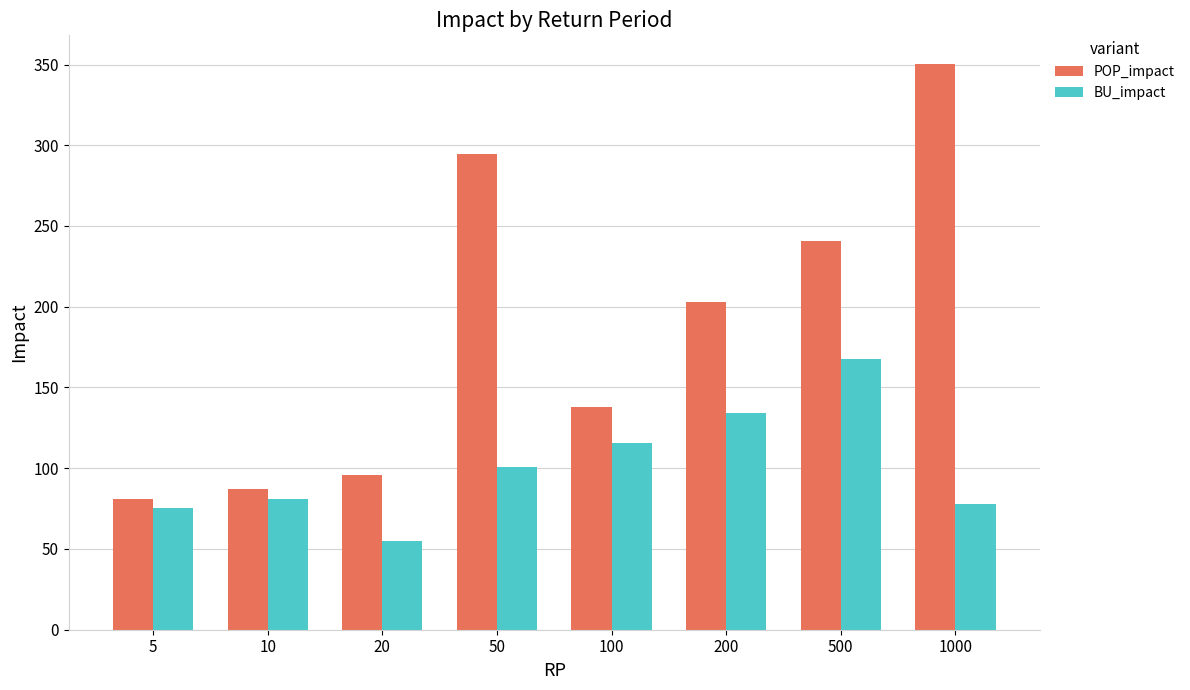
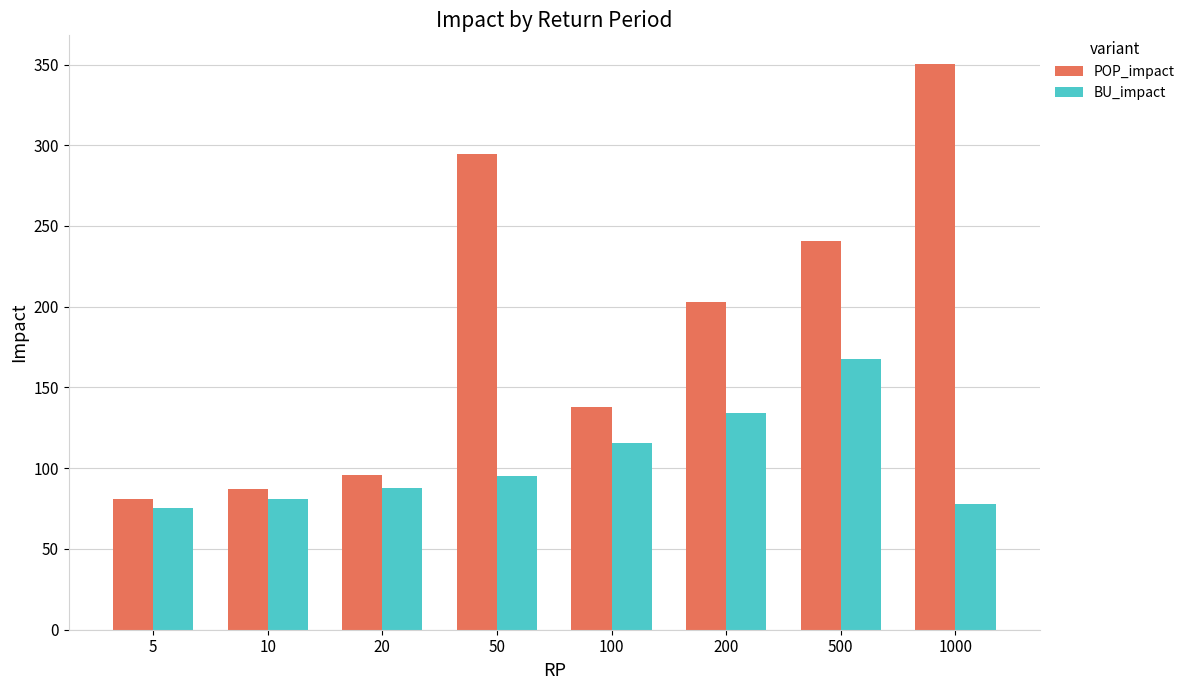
BU_impact, 20: 55 -> 88
BU_impact, 50: 100 -> 95
